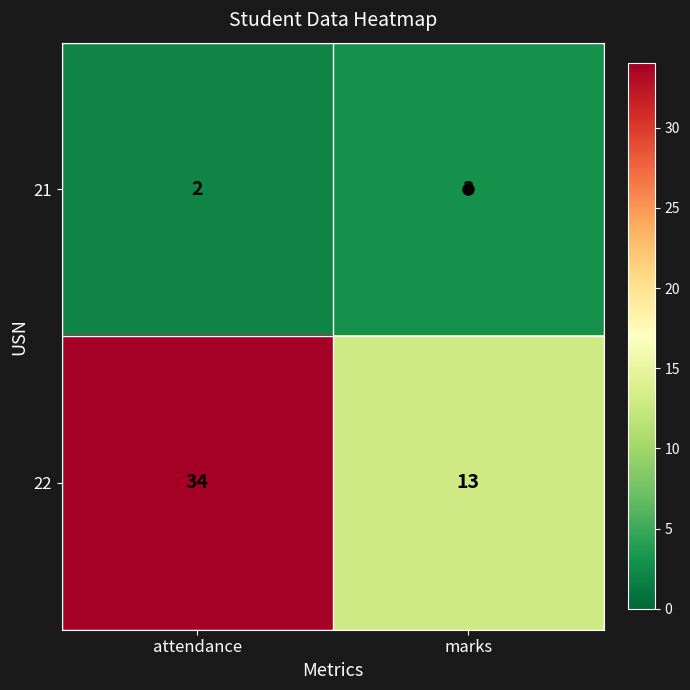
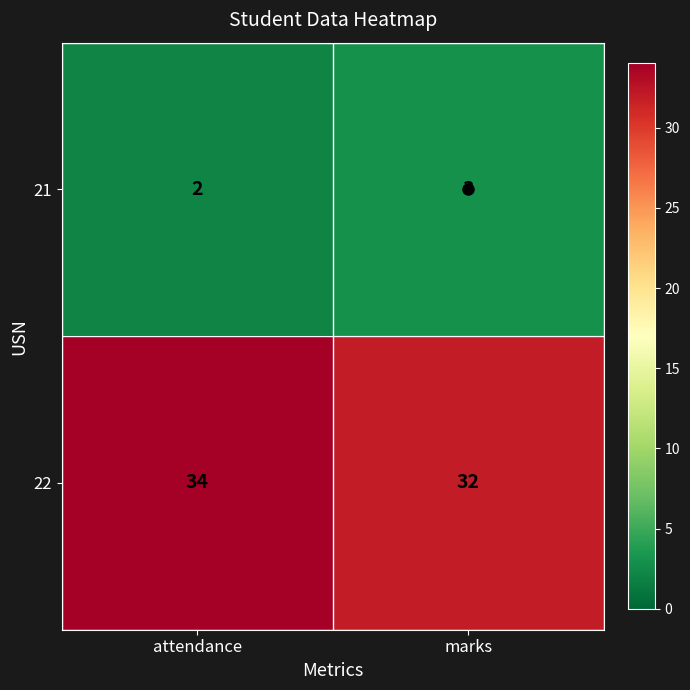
22, marks: 13 -> 32
